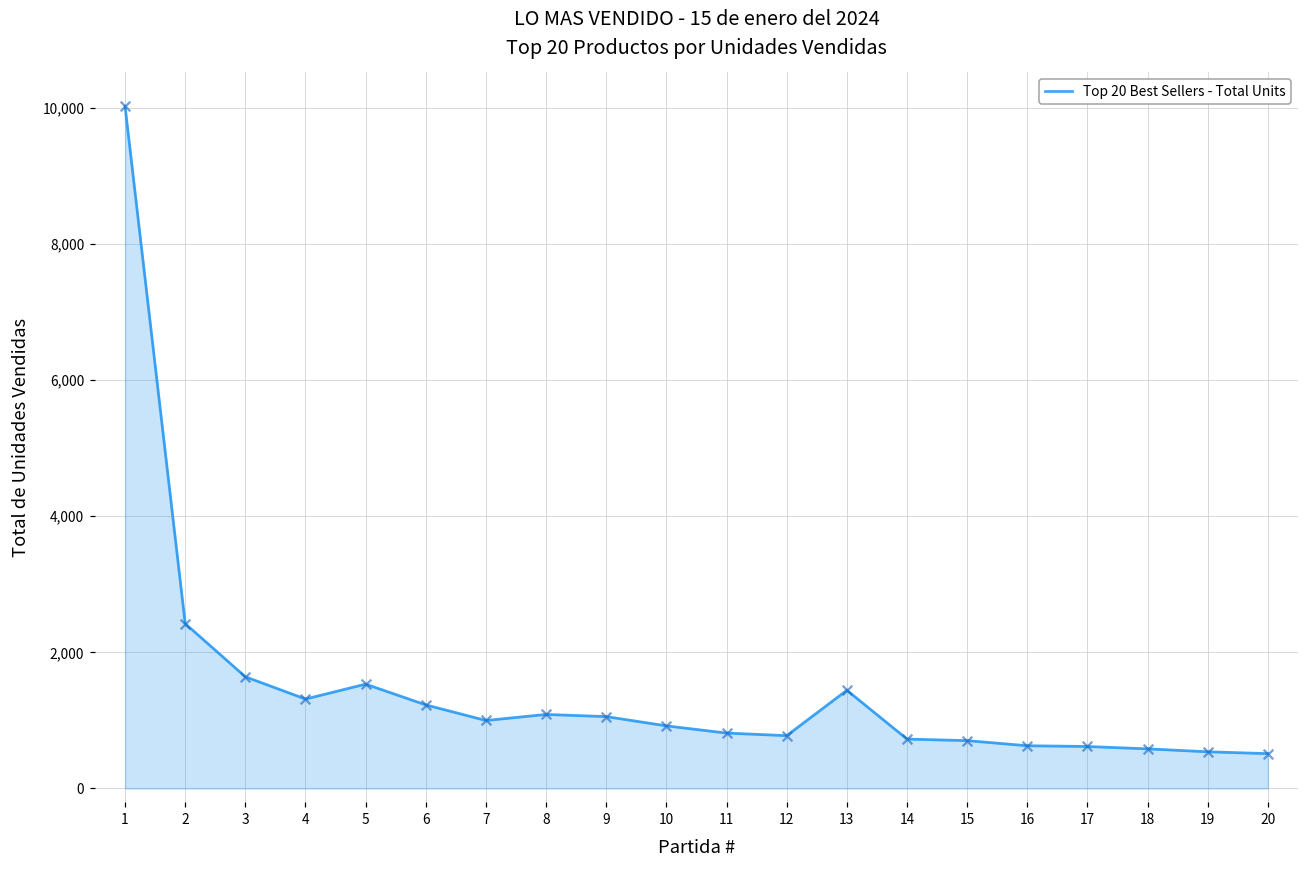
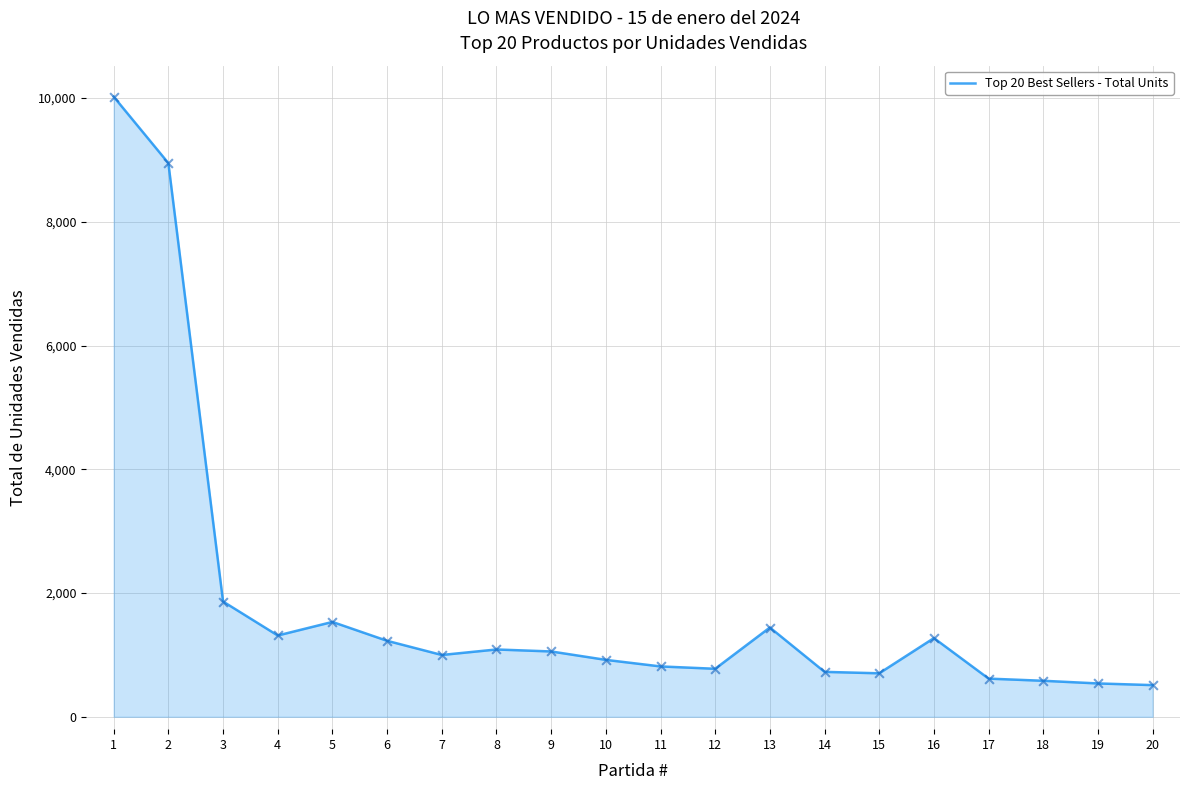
2: 2,400 -> 8,900
3: 1,600 -> 1,900
16: 600 -> 1,300
